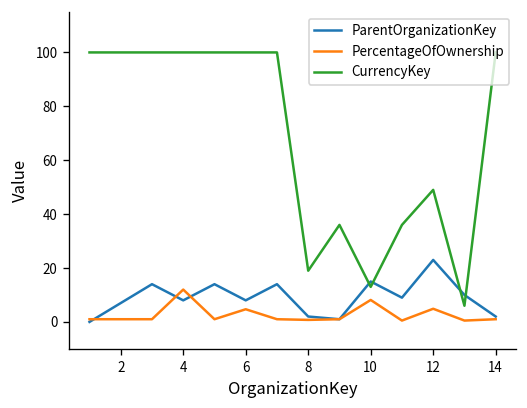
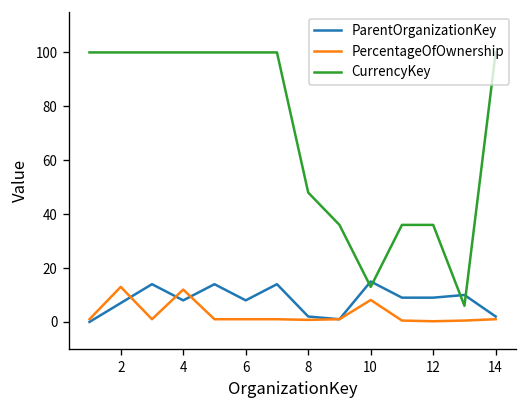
PercentageOfOwnership, 2: 1 -> 13
PercentageOfOwnership, 6: 5 -> 1
CurrencyKey, 8: 19 -> 48
ParentOrganizationKey, 12: 23 -> 9
PercentageOfOwnership, 12: 5 -> 0
CurrencyKey, 12: 49 -> 36
